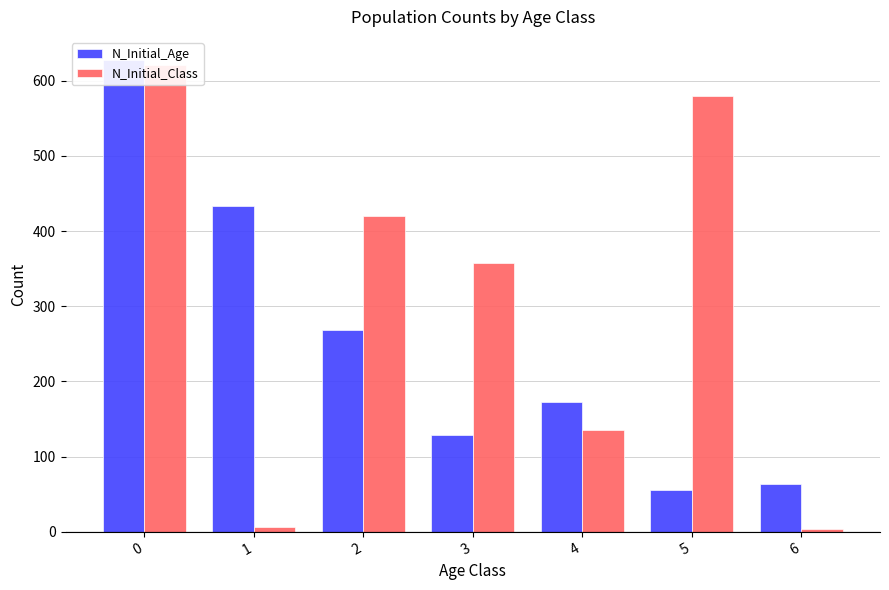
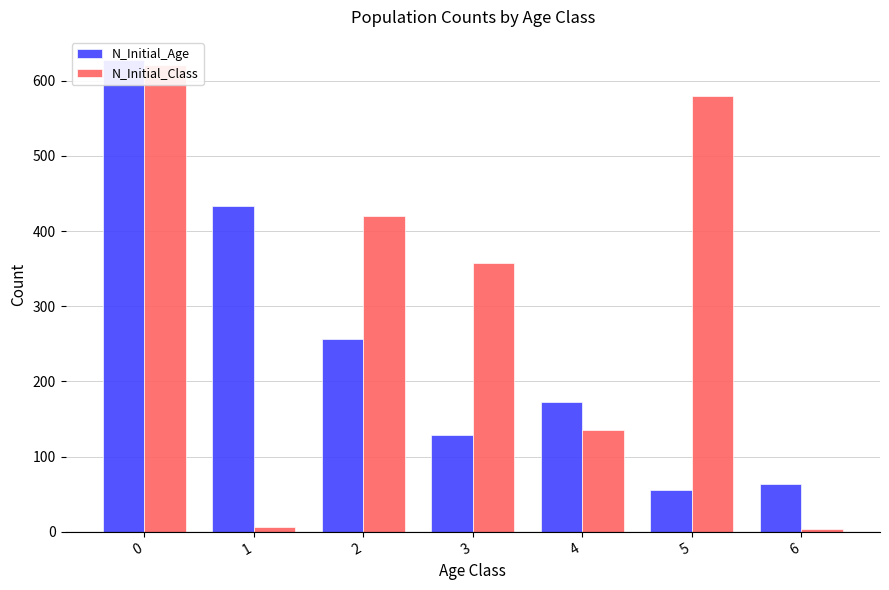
N_Initial_Age, 2: 270 -> 260
